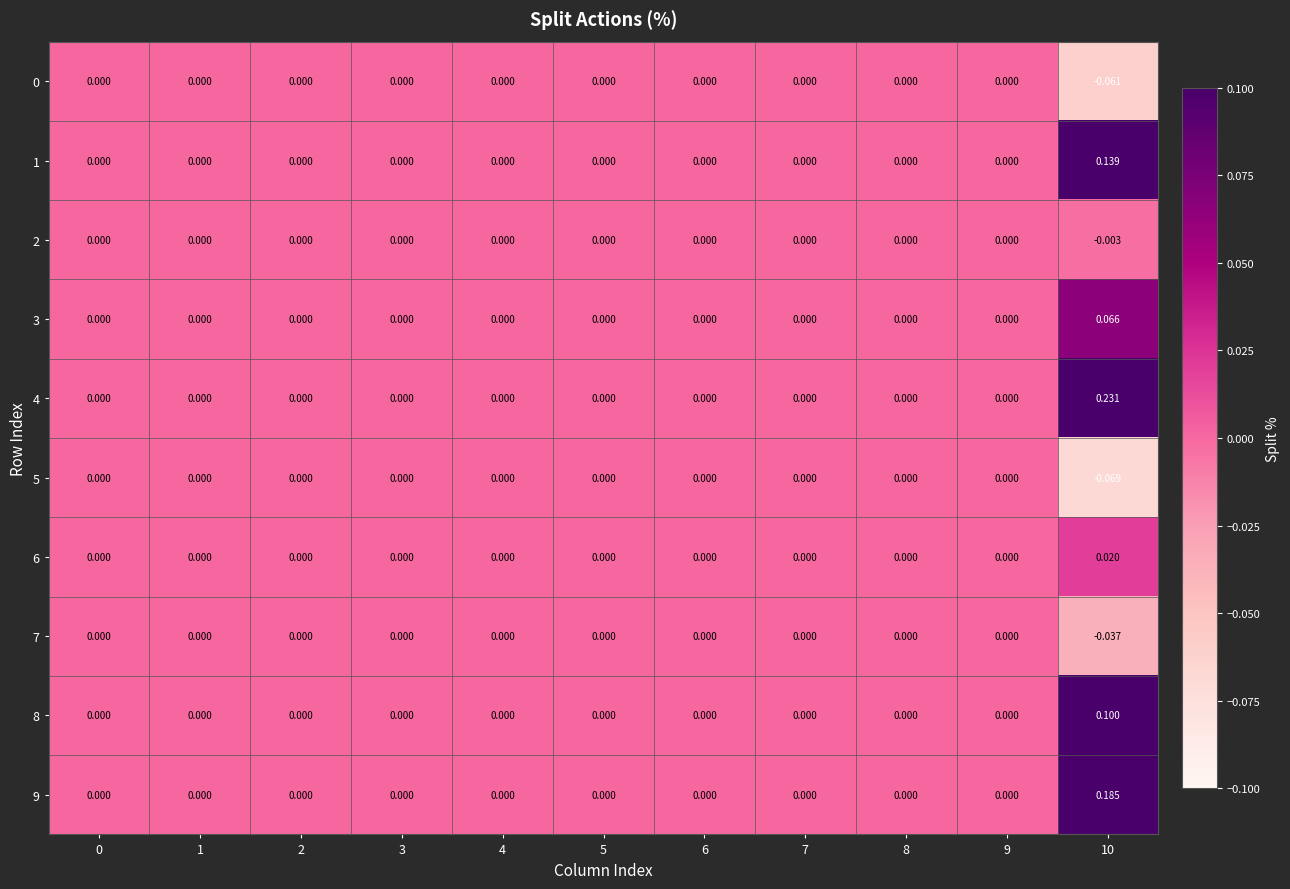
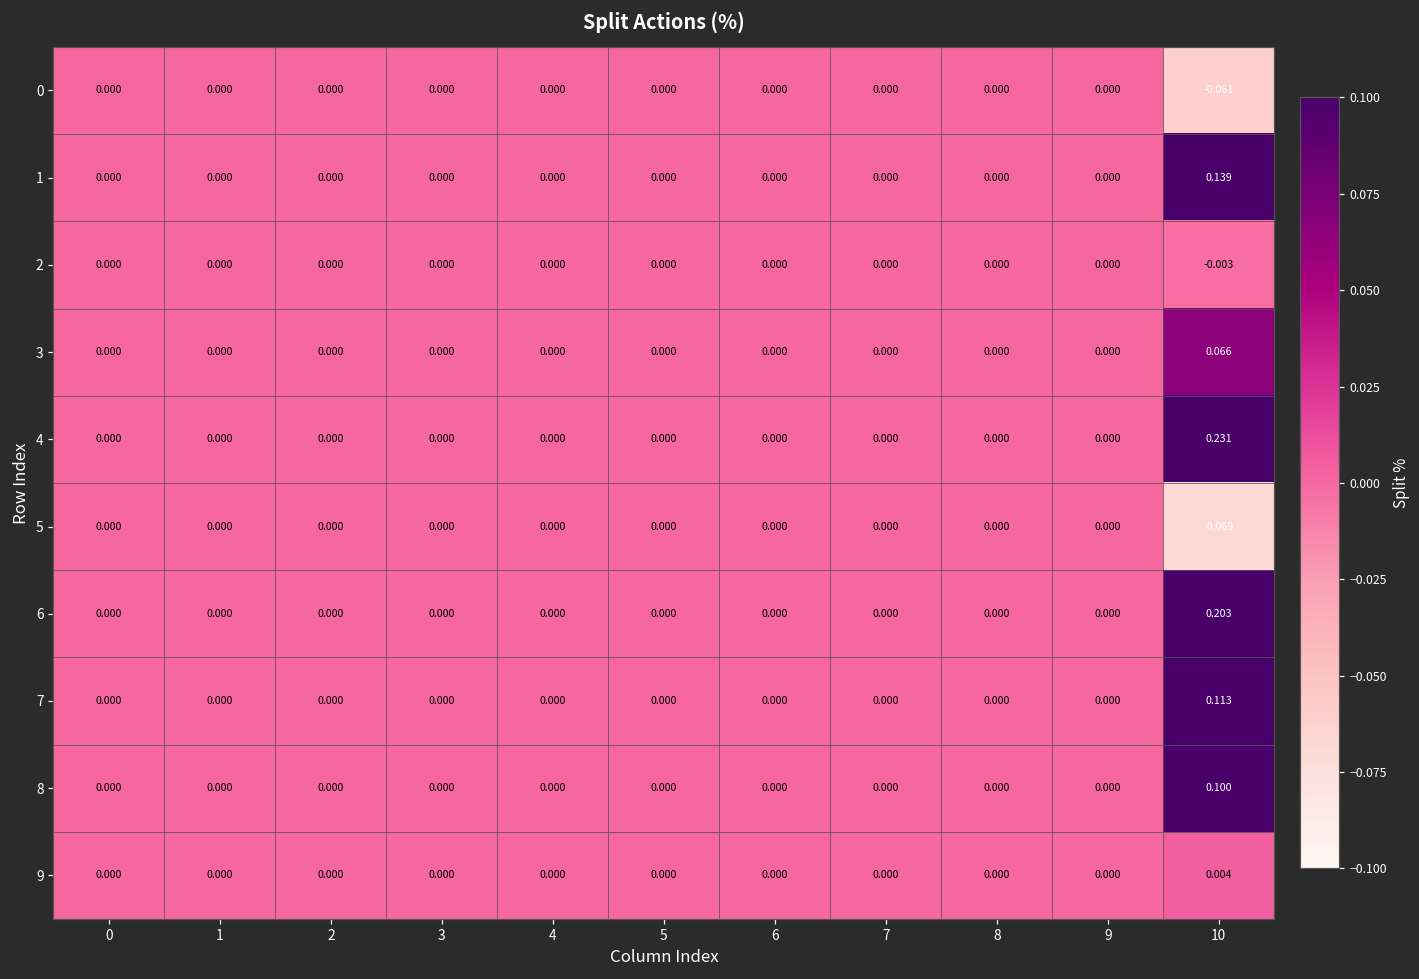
6, 10: 0.020 -> 0.203
7, 10: -0.037 -> 0.113
9, 10: 0.185 -> 0.004
